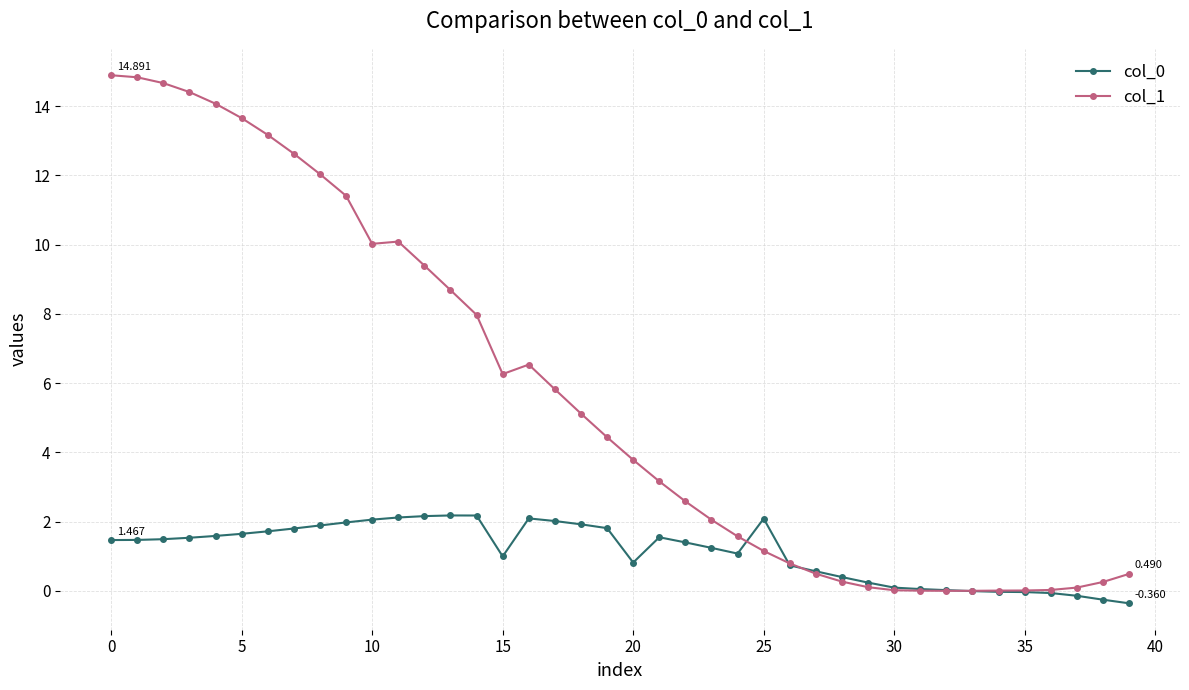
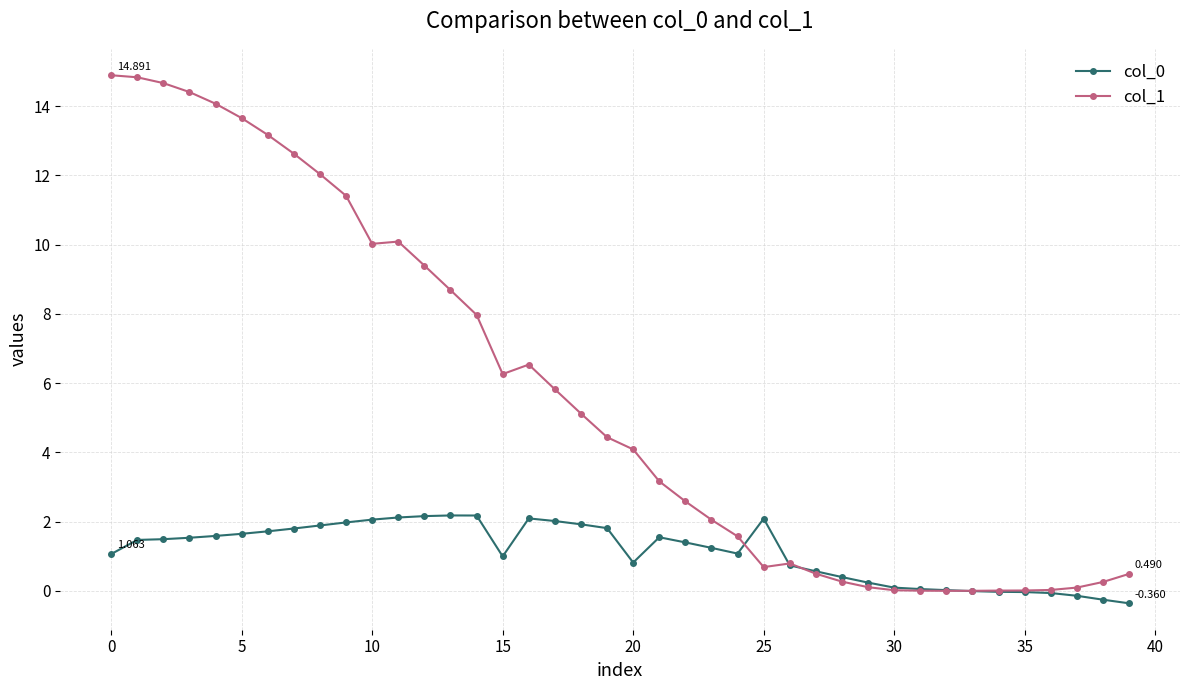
col_0, 0: 1.467 -> 1.063
col_1, 20: 3.8 -> 4.1
col_1, 25: 1.2 -> 0.7
